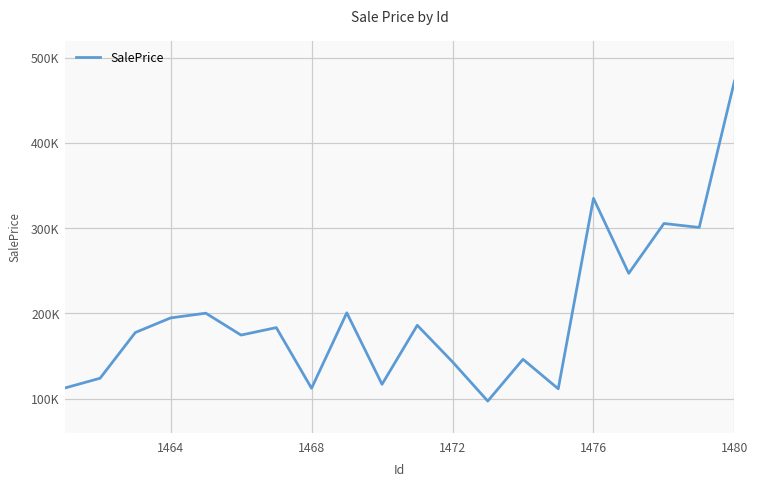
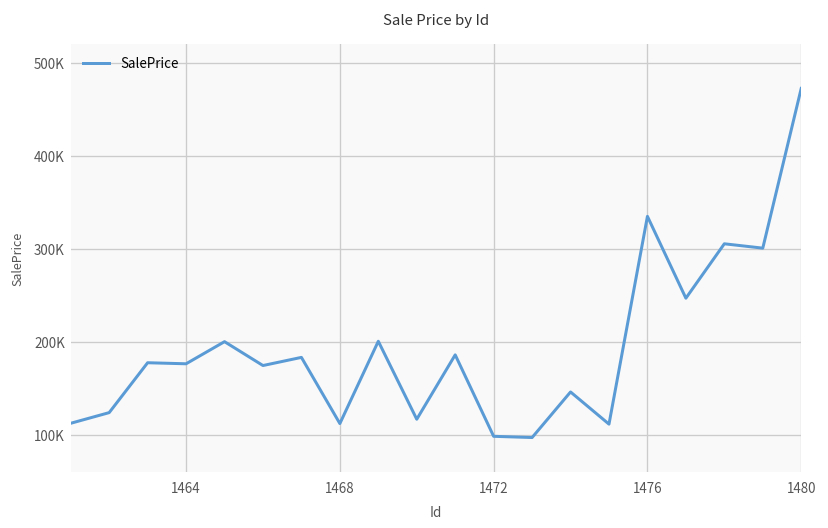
1464: 190000 -> 180000
1472: 140000 -> 100000
